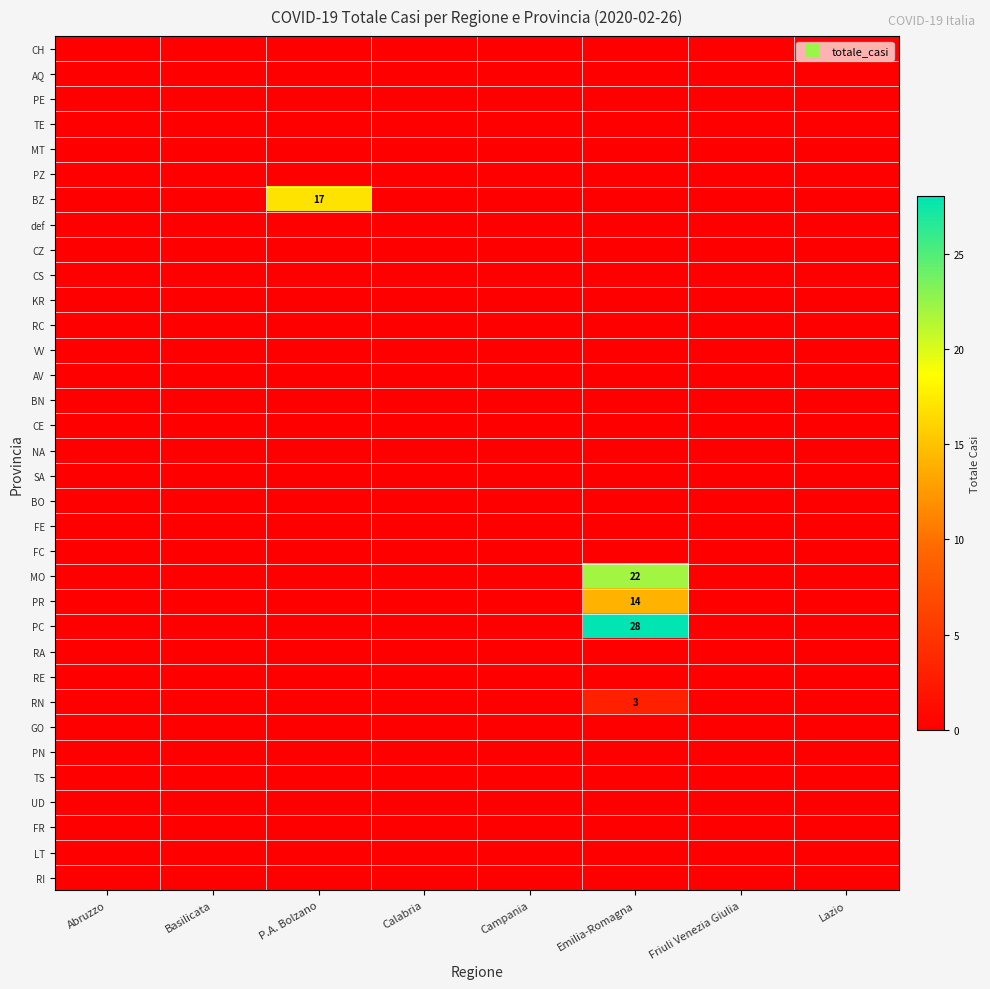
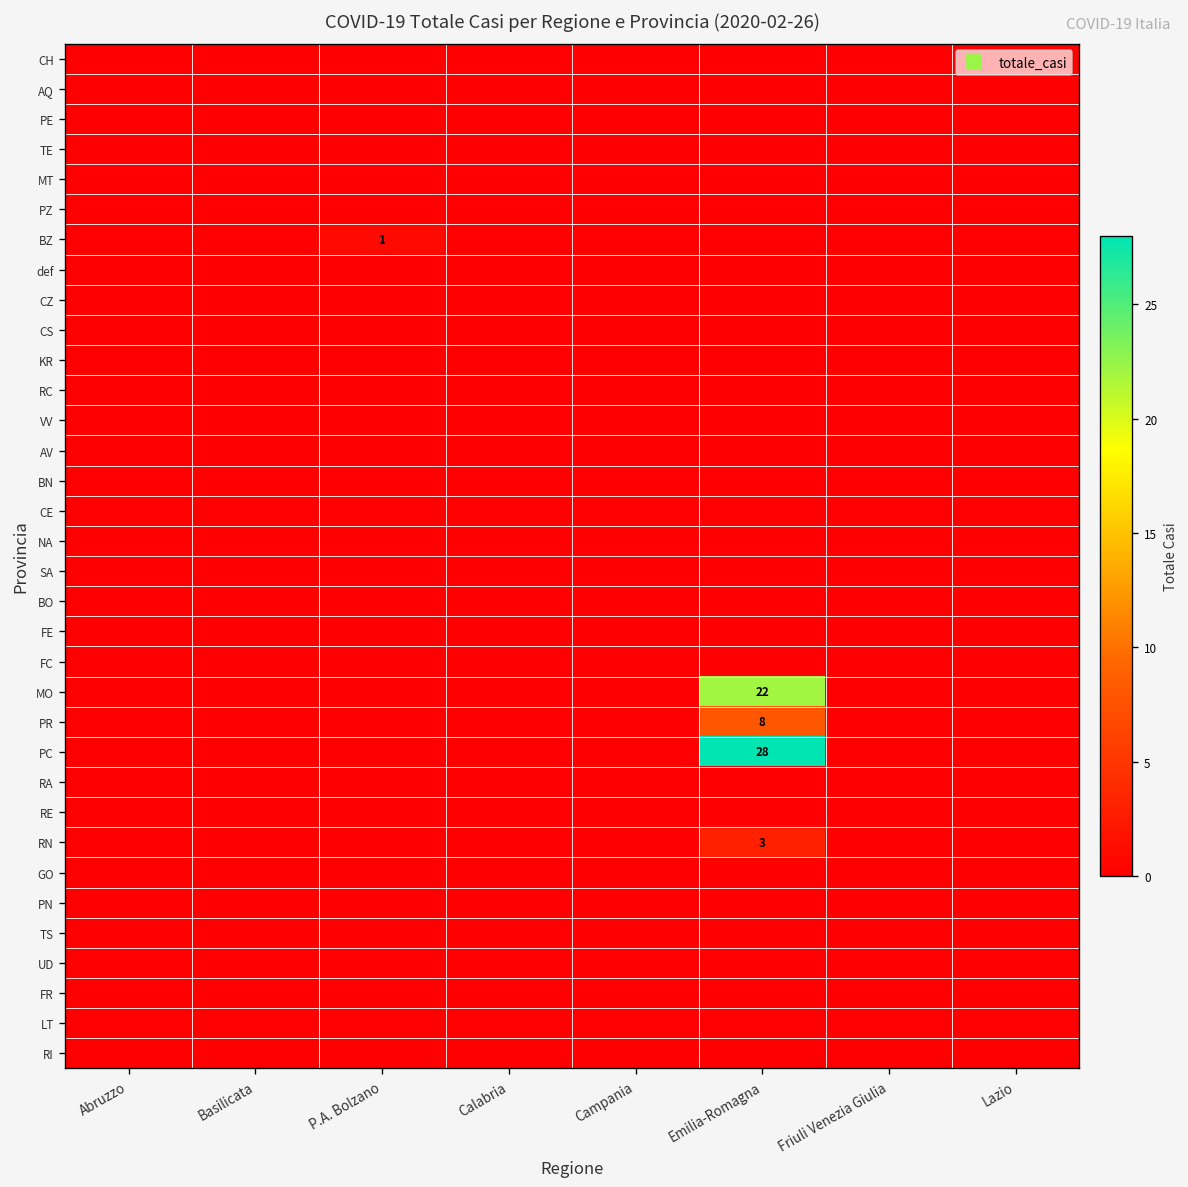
BZ, P.A. Bolzano: 17 -> 1
PR, Emilia-Romagna: 14 -> 8
